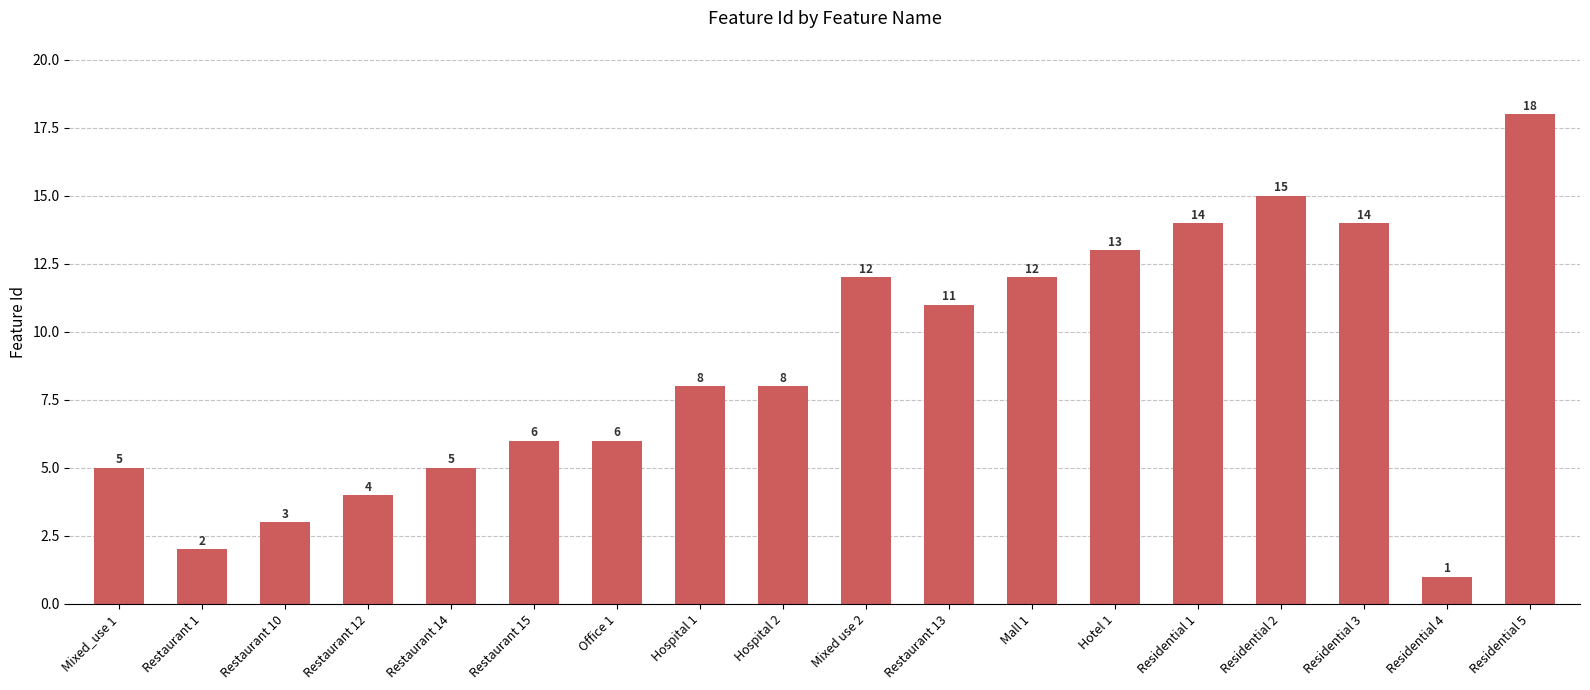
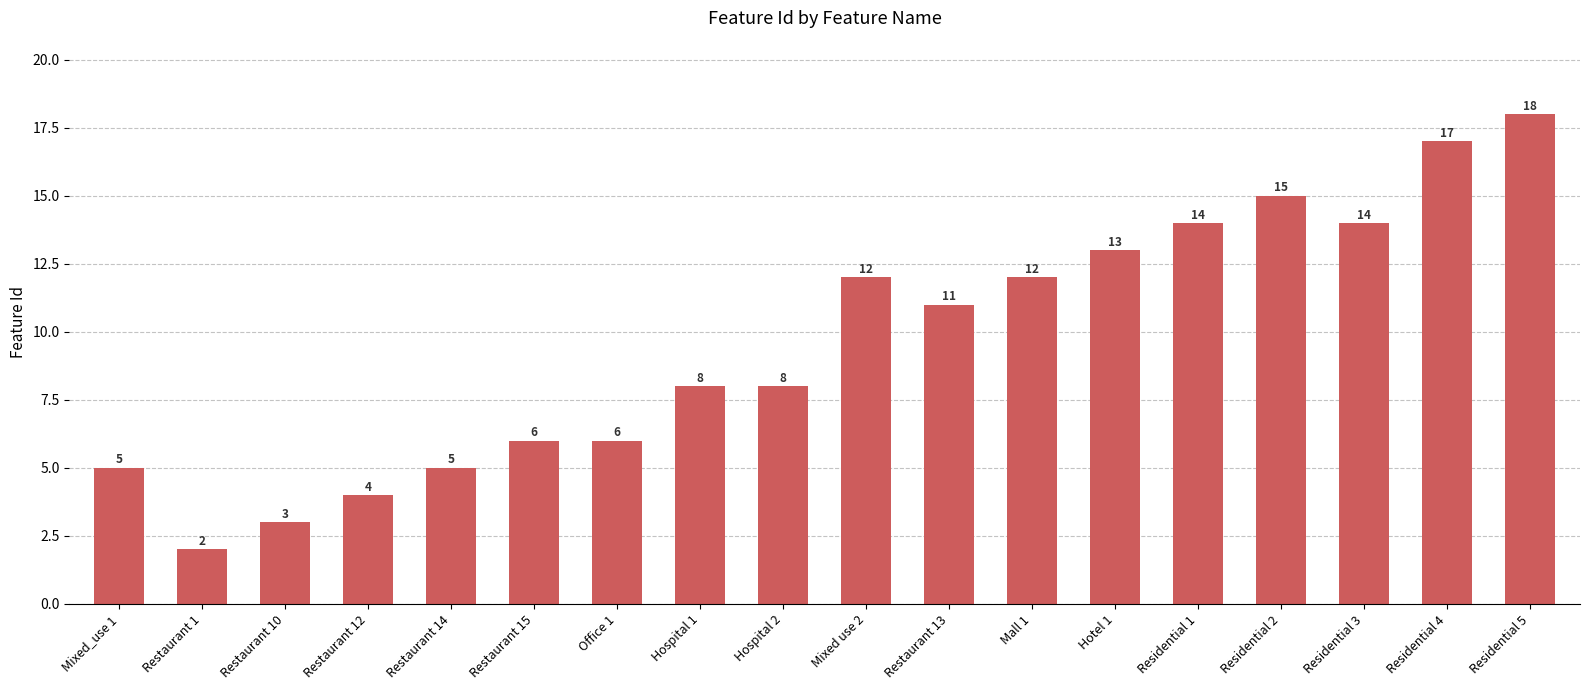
Residential 4: 1 -> 17
